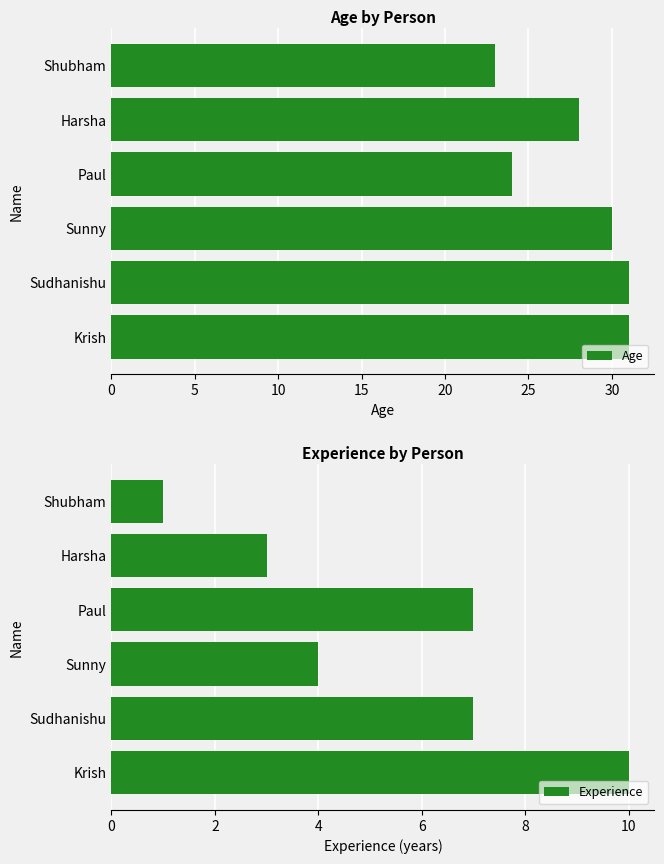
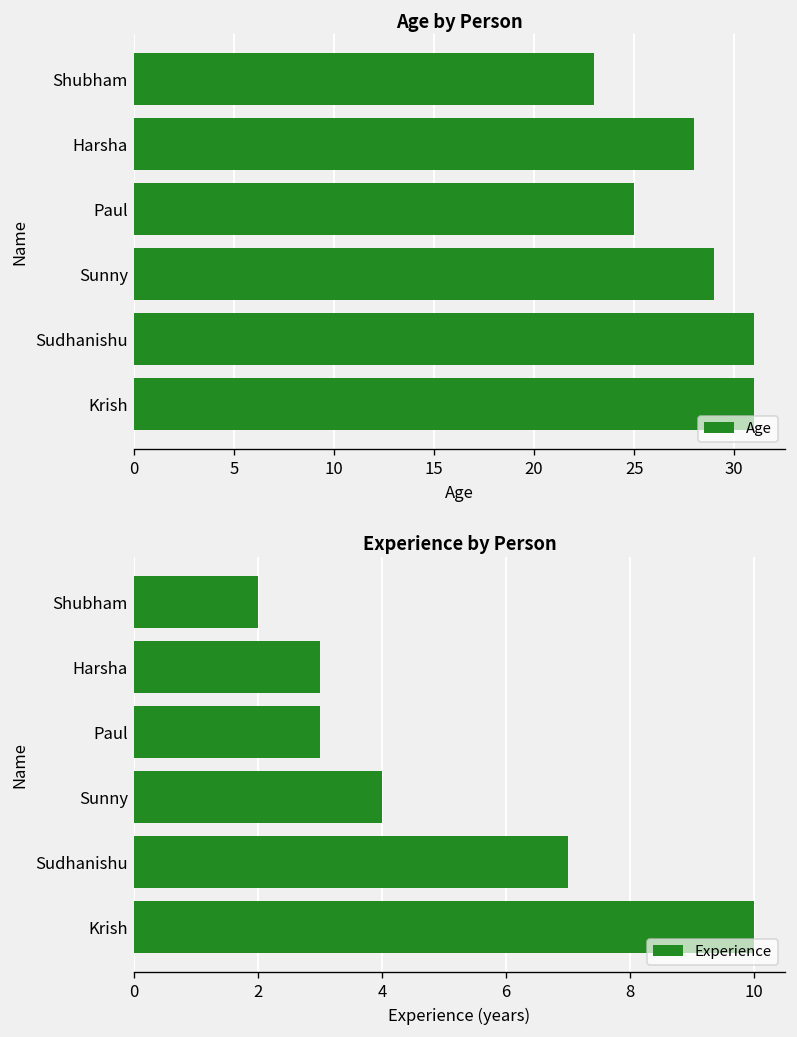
Age by Person, Paul: 24 -> 25
Age by Person, Sunny: 30 -> 29
Experience by Person, Shubham: 1 -> 2
Experience by Person, Paul: 7 -> 3
